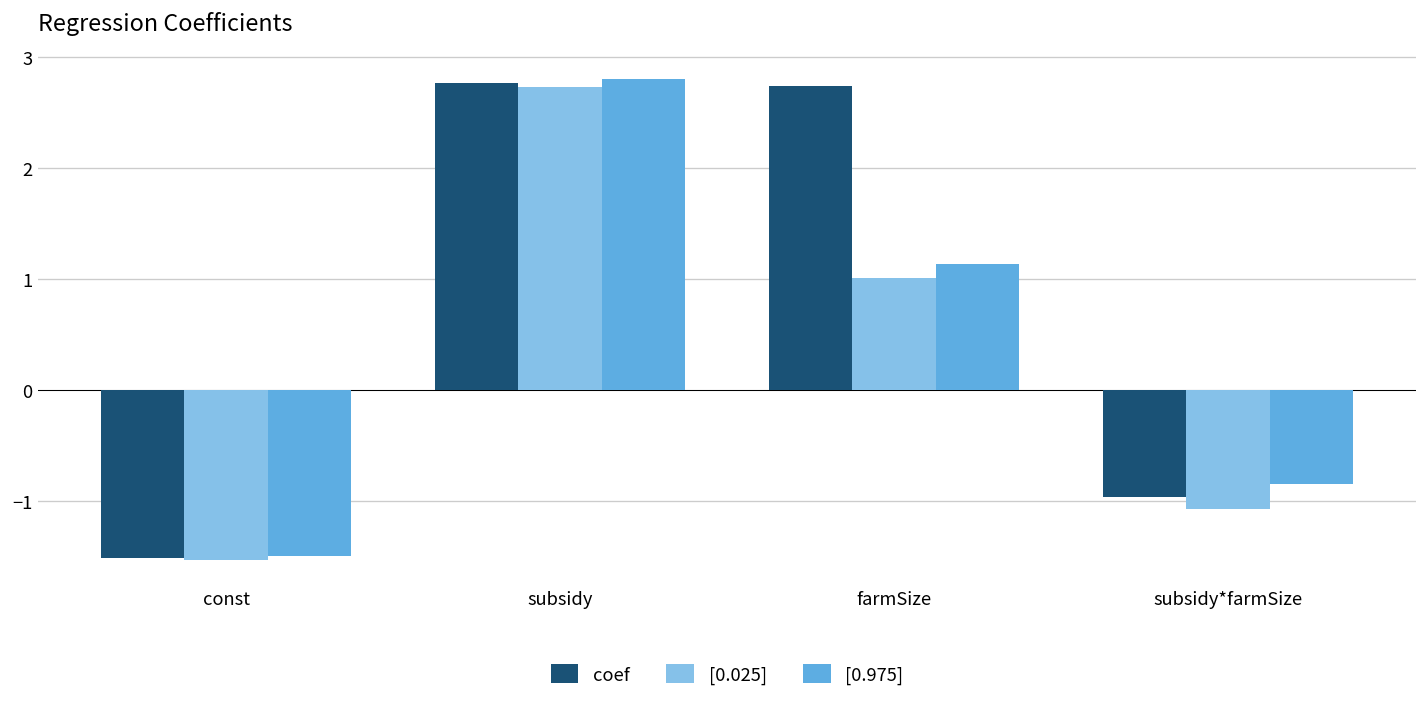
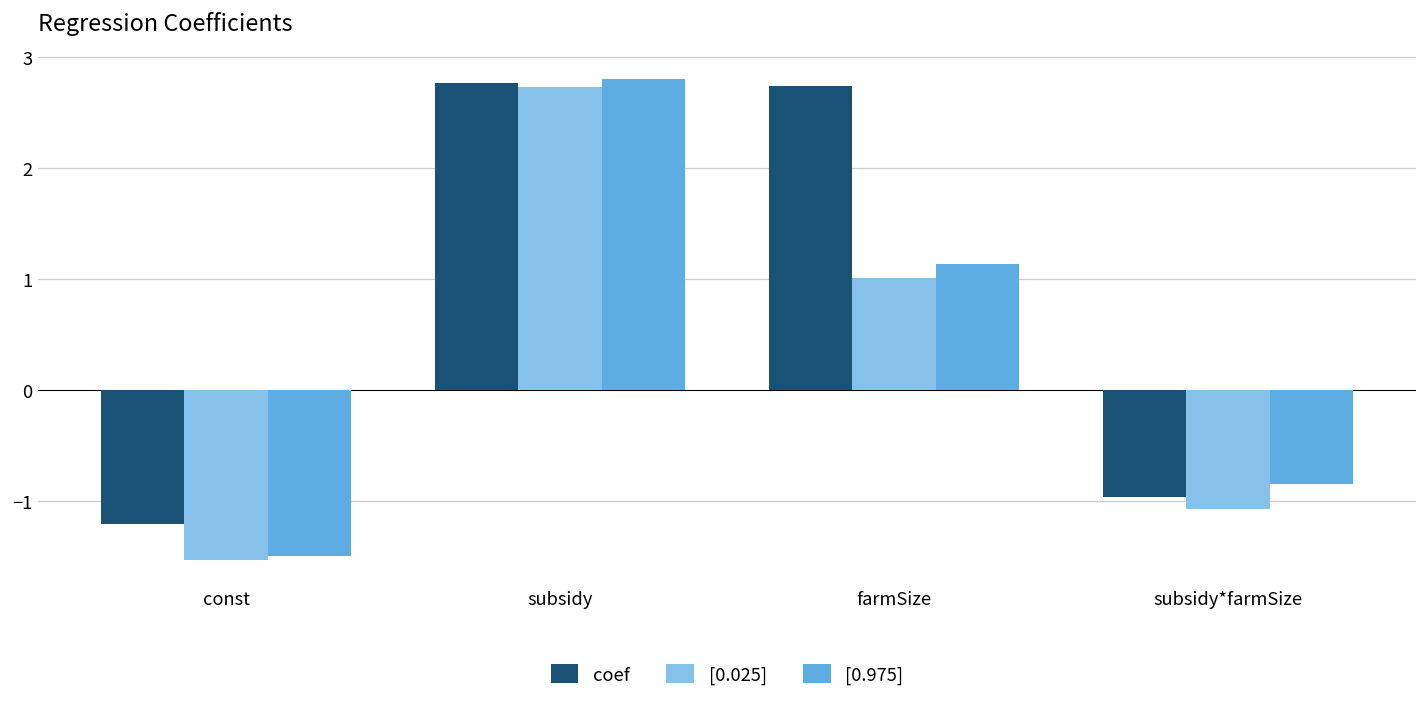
coef, const: -1.5 -> -1.2
